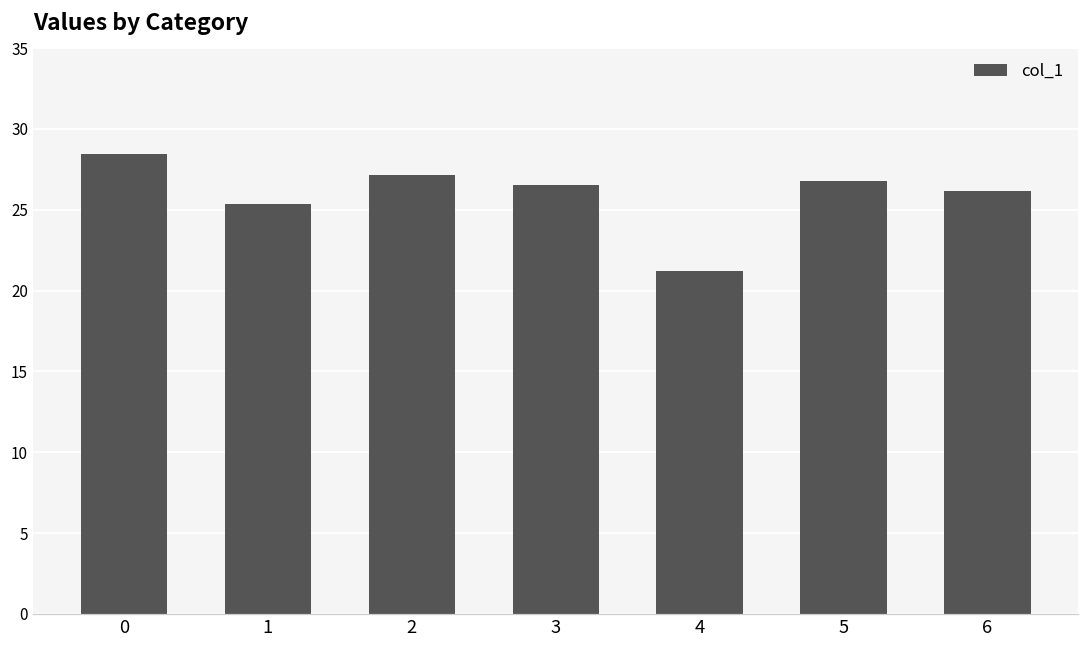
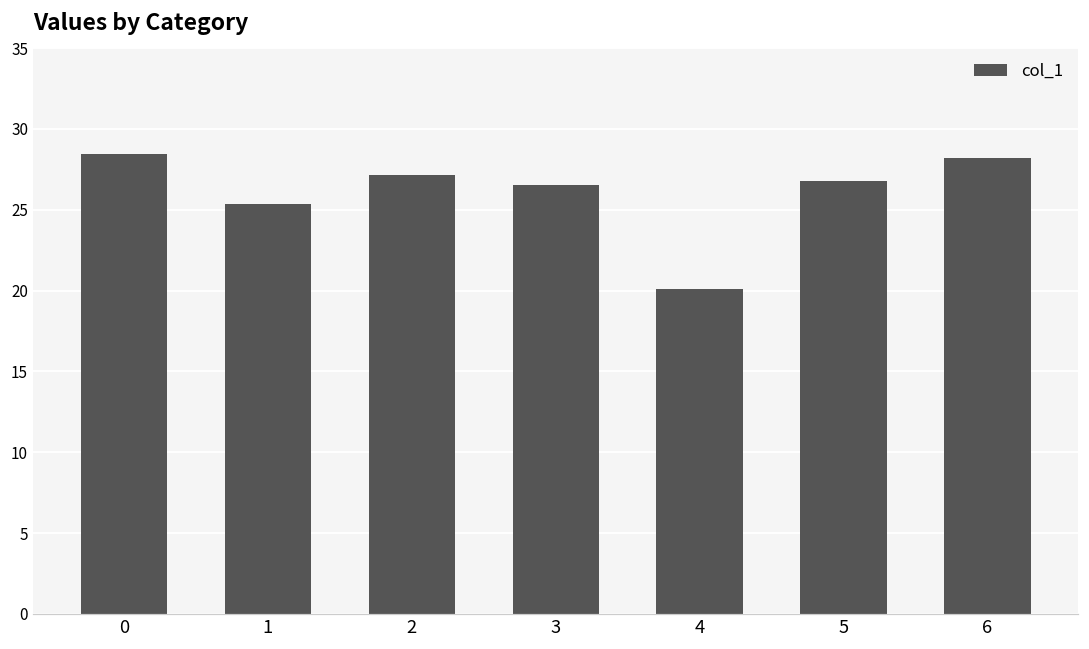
4: 21.2 -> 20.1
6: 26.2 -> 28.2
